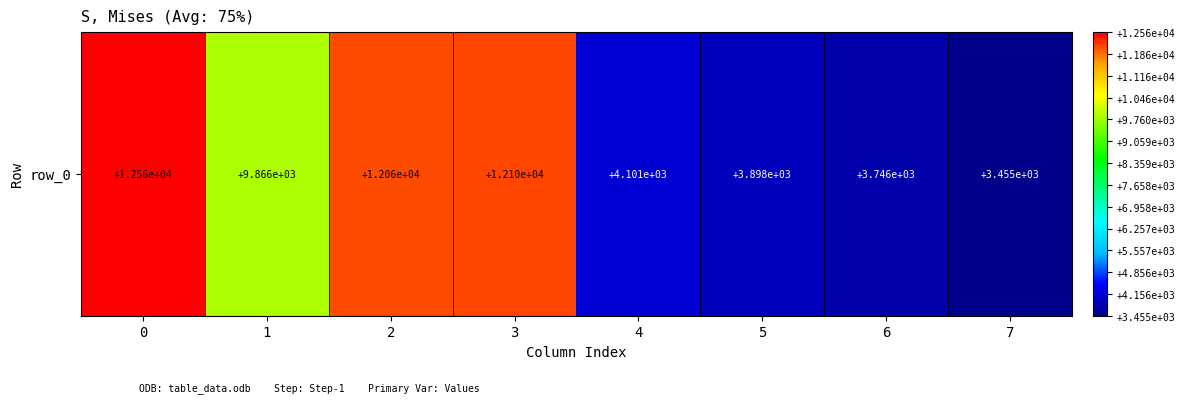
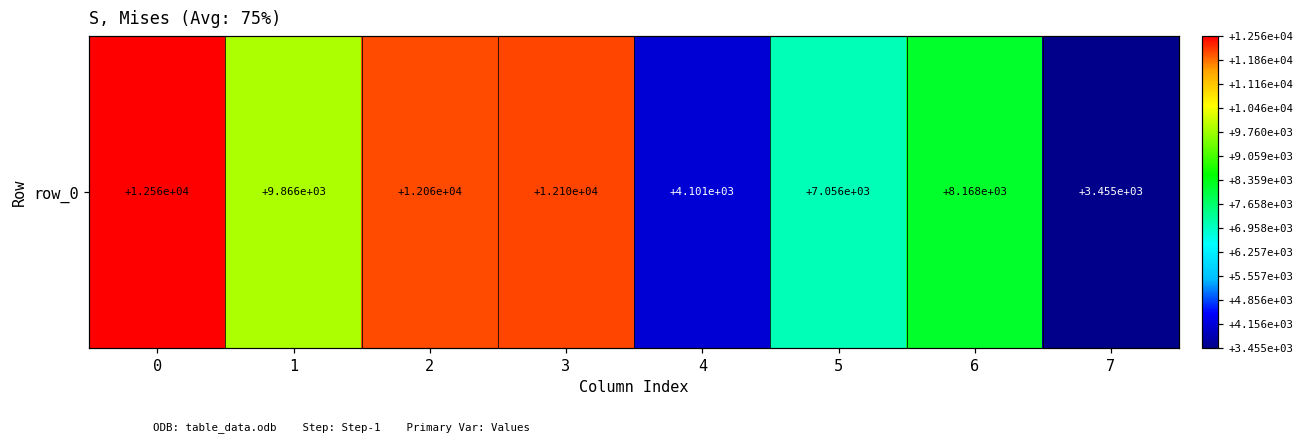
row_0, 5: +3.898e+03 -> +7.056e+03
row_0, 6: +3.746e+03 -> +8.168e+03
